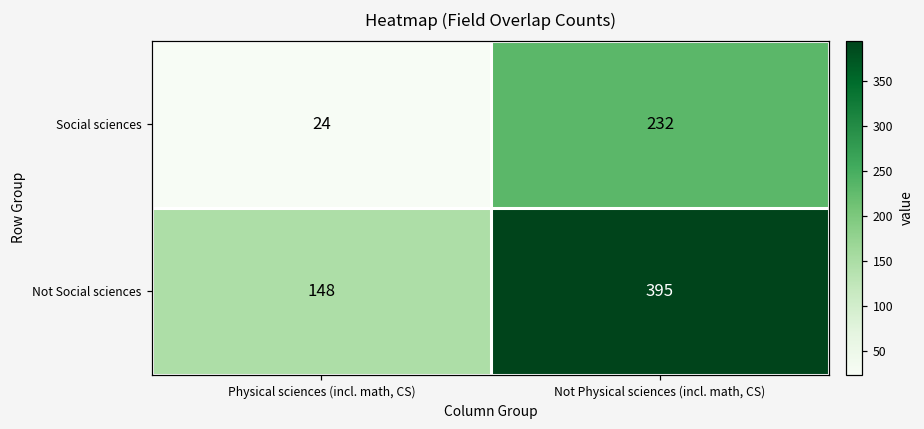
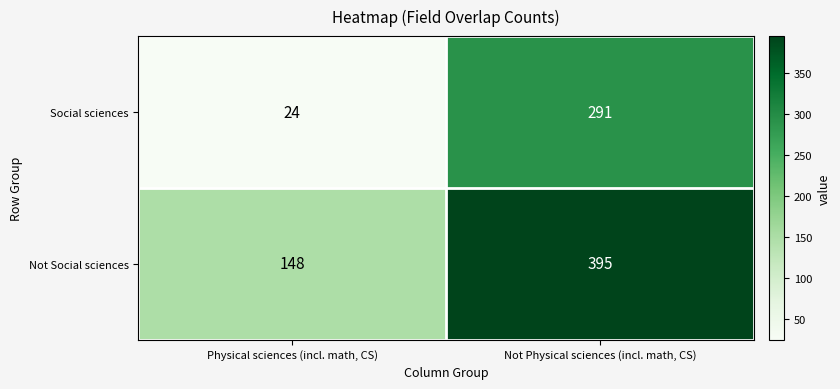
Social sciences, Not Physical sciences (incl. math, CS): 232 -> 291
